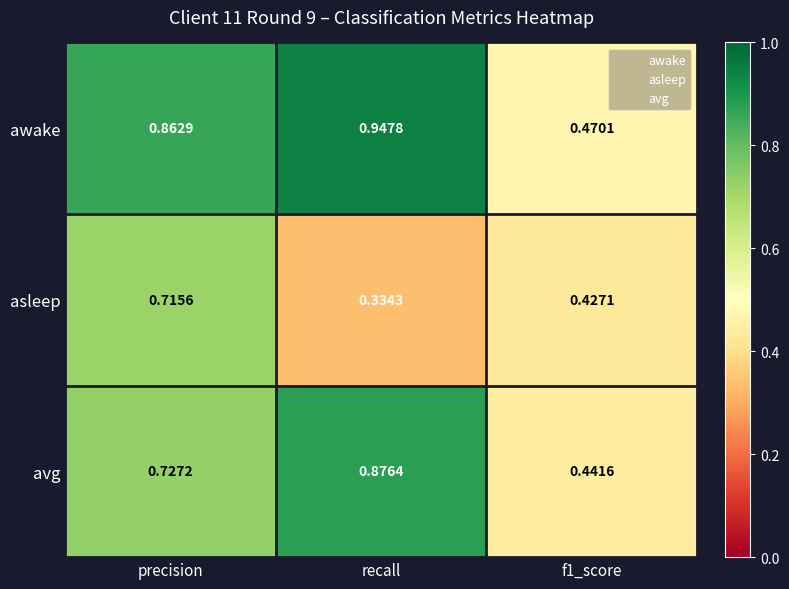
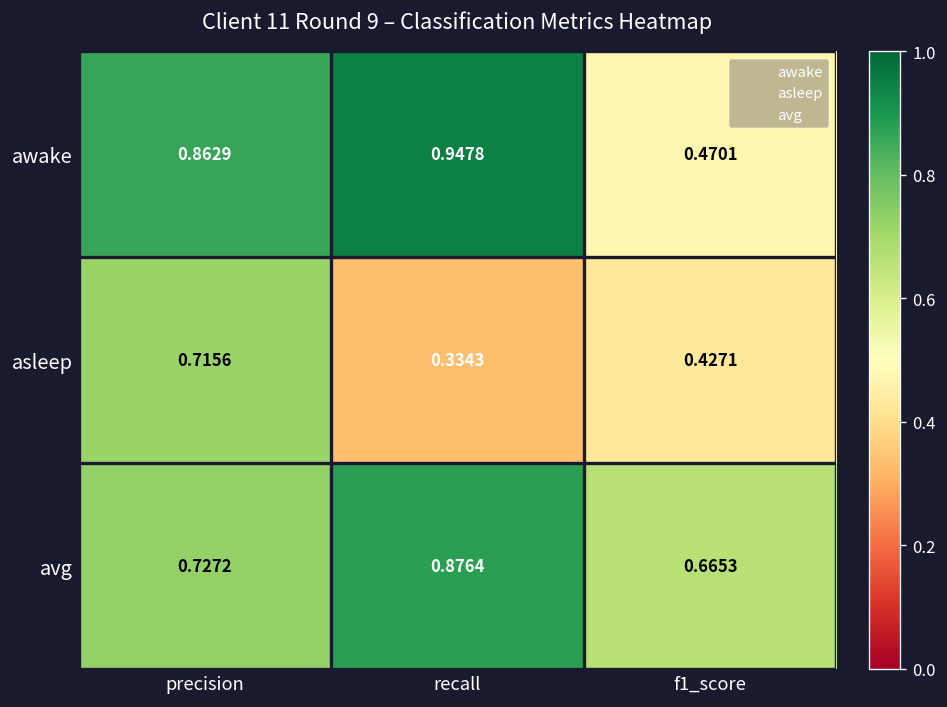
avg, f1_score: 0.4416 -> 0.6653
